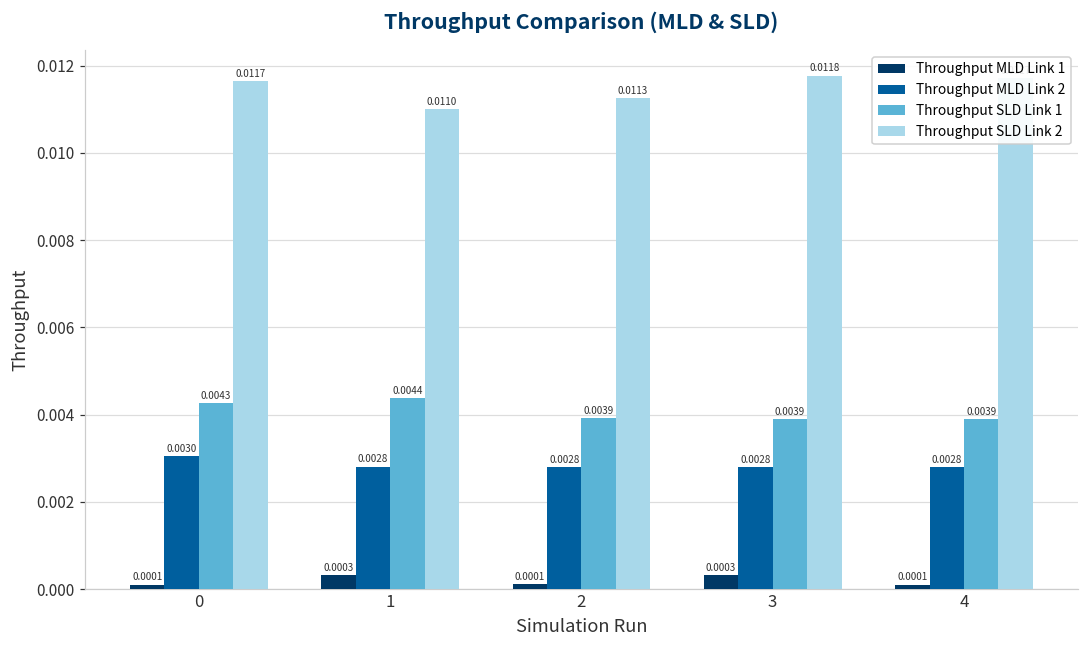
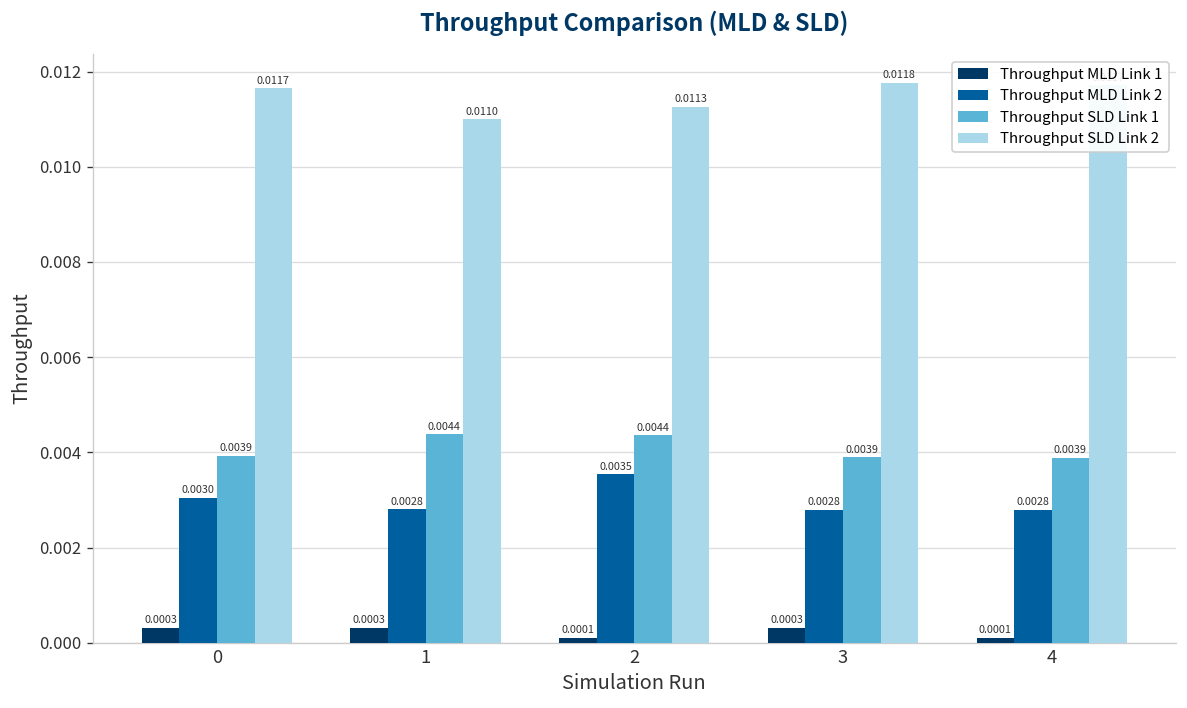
Throughput MLD Link 1, 0: 0.0001 -> 0.0003
Throughput SLD Link 1, 0: 0.0043 -> 0.0039
Throughput MLD Link 2, 2: 0.0028 -> 0.0035
Throughput SLD Link 1, 2: 0.0039 -> 0.0044
